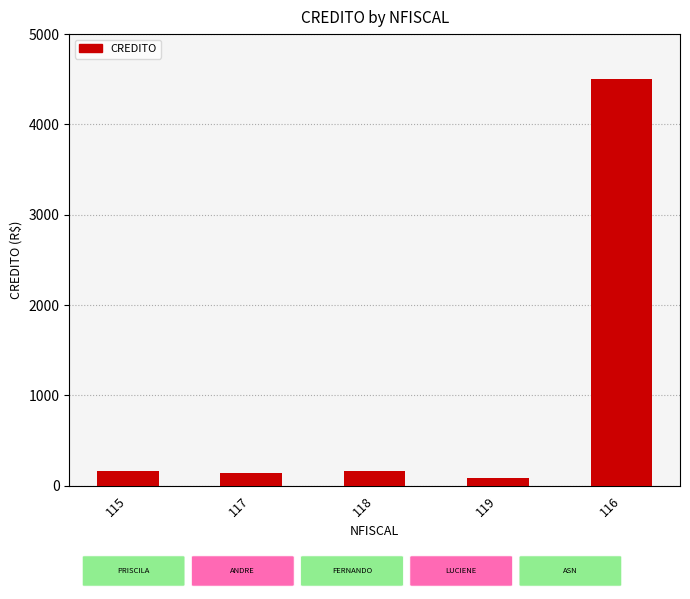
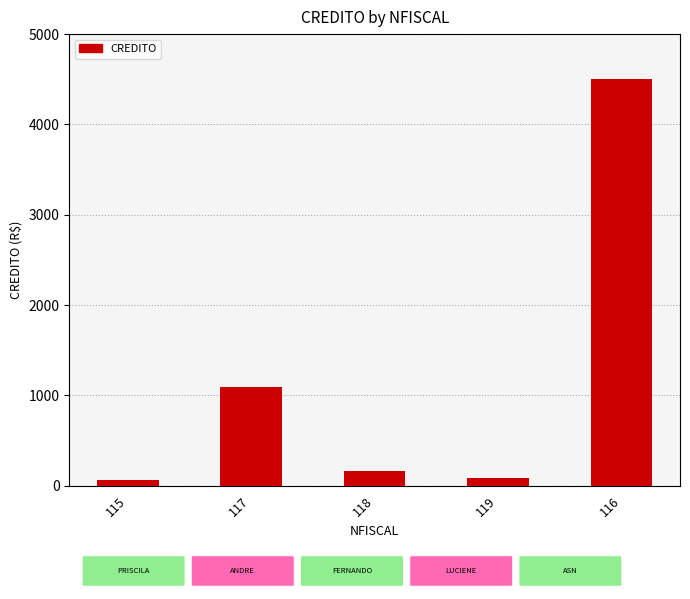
115: 200 -> 100
117: 100 -> 1100
